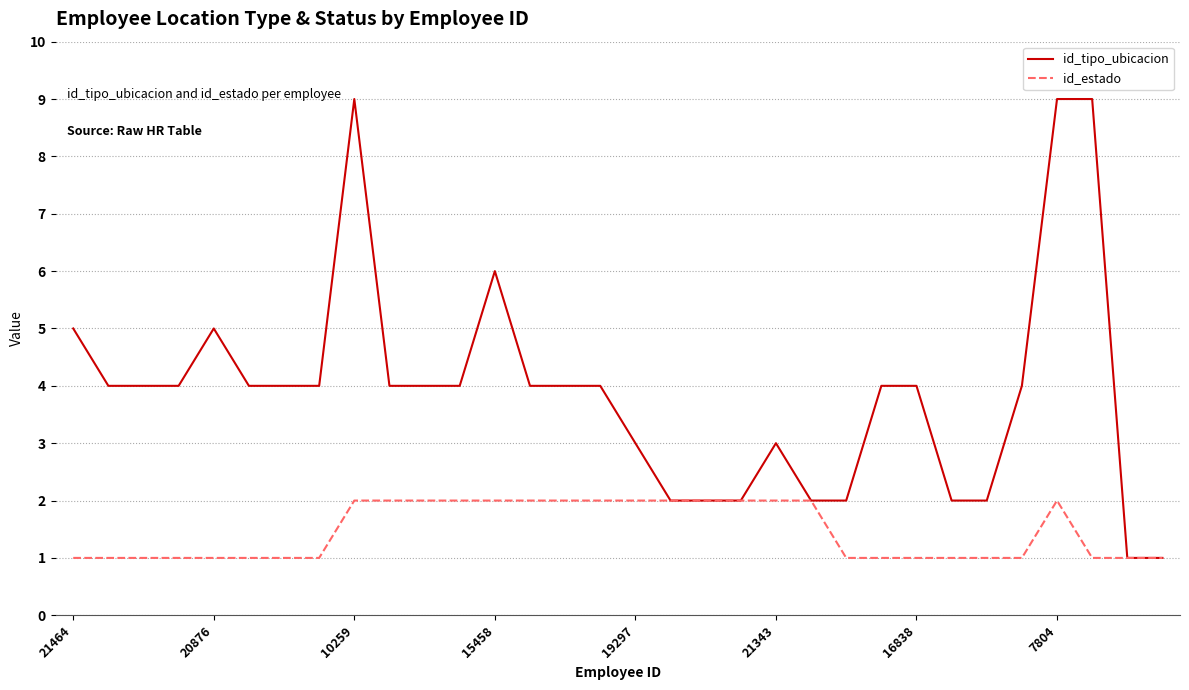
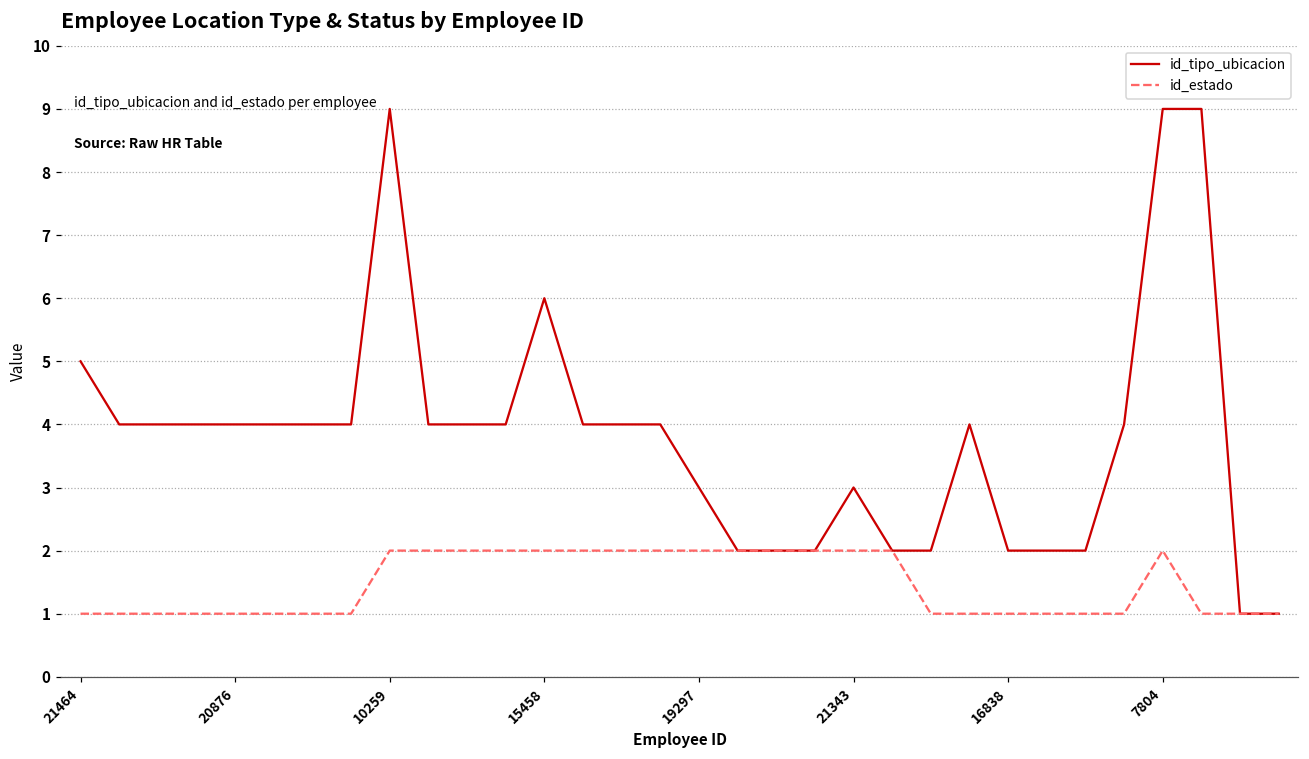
id_tipo_ubicacion, 20876: 5 -> 4
id_tipo_ubicacion, 16838: 4 -> 2
